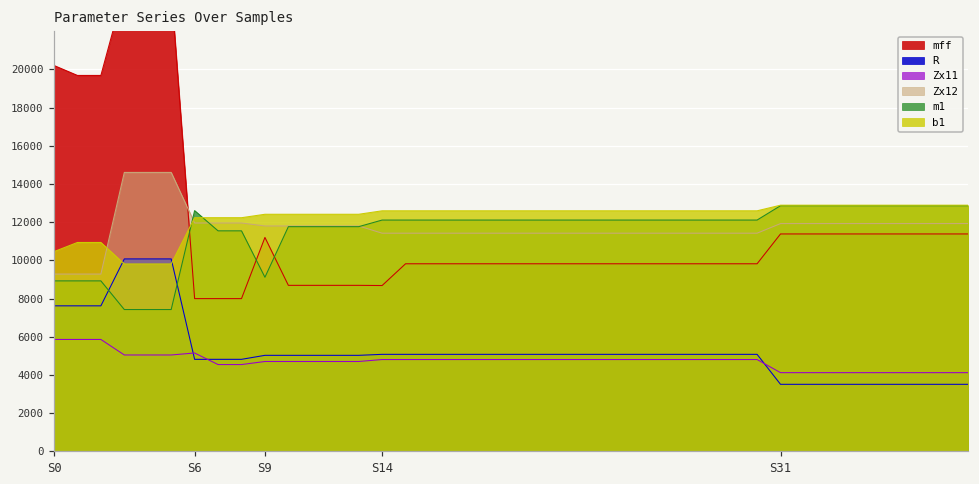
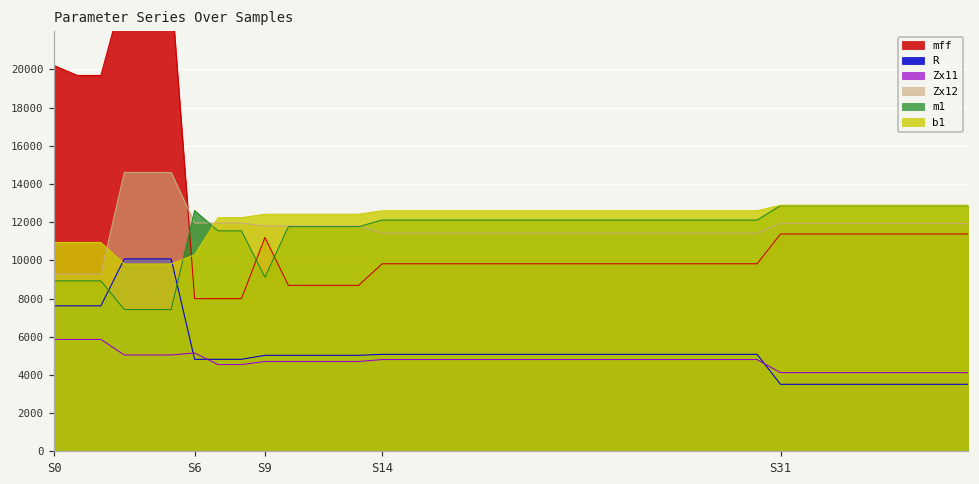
b1, S0: 10500 -> 10900
b1, S6: 12200 -> 10300
mff, S14: 8700 -> 9800
